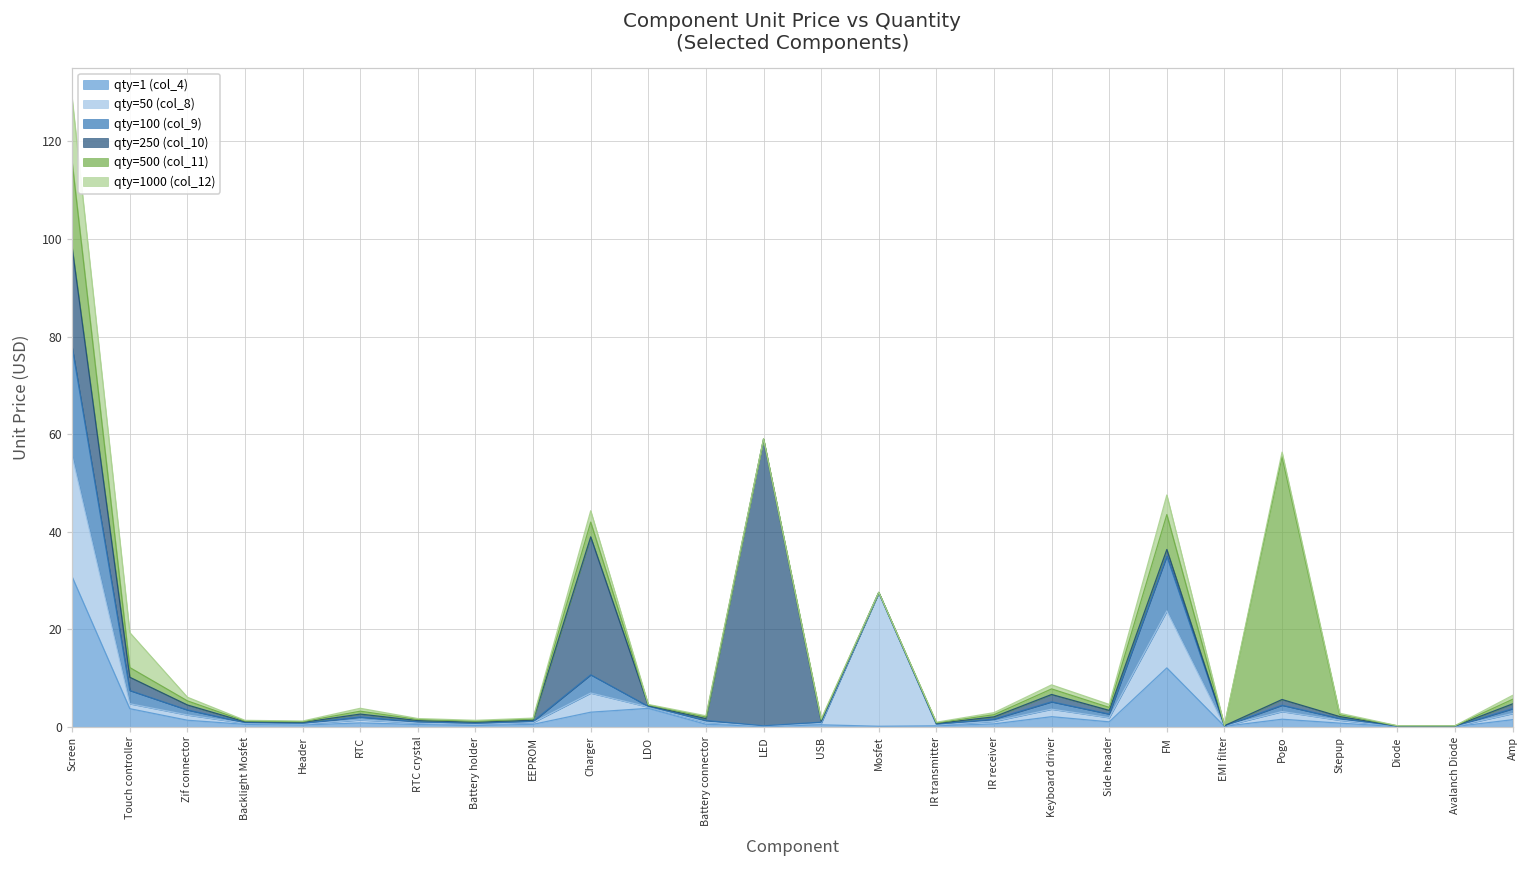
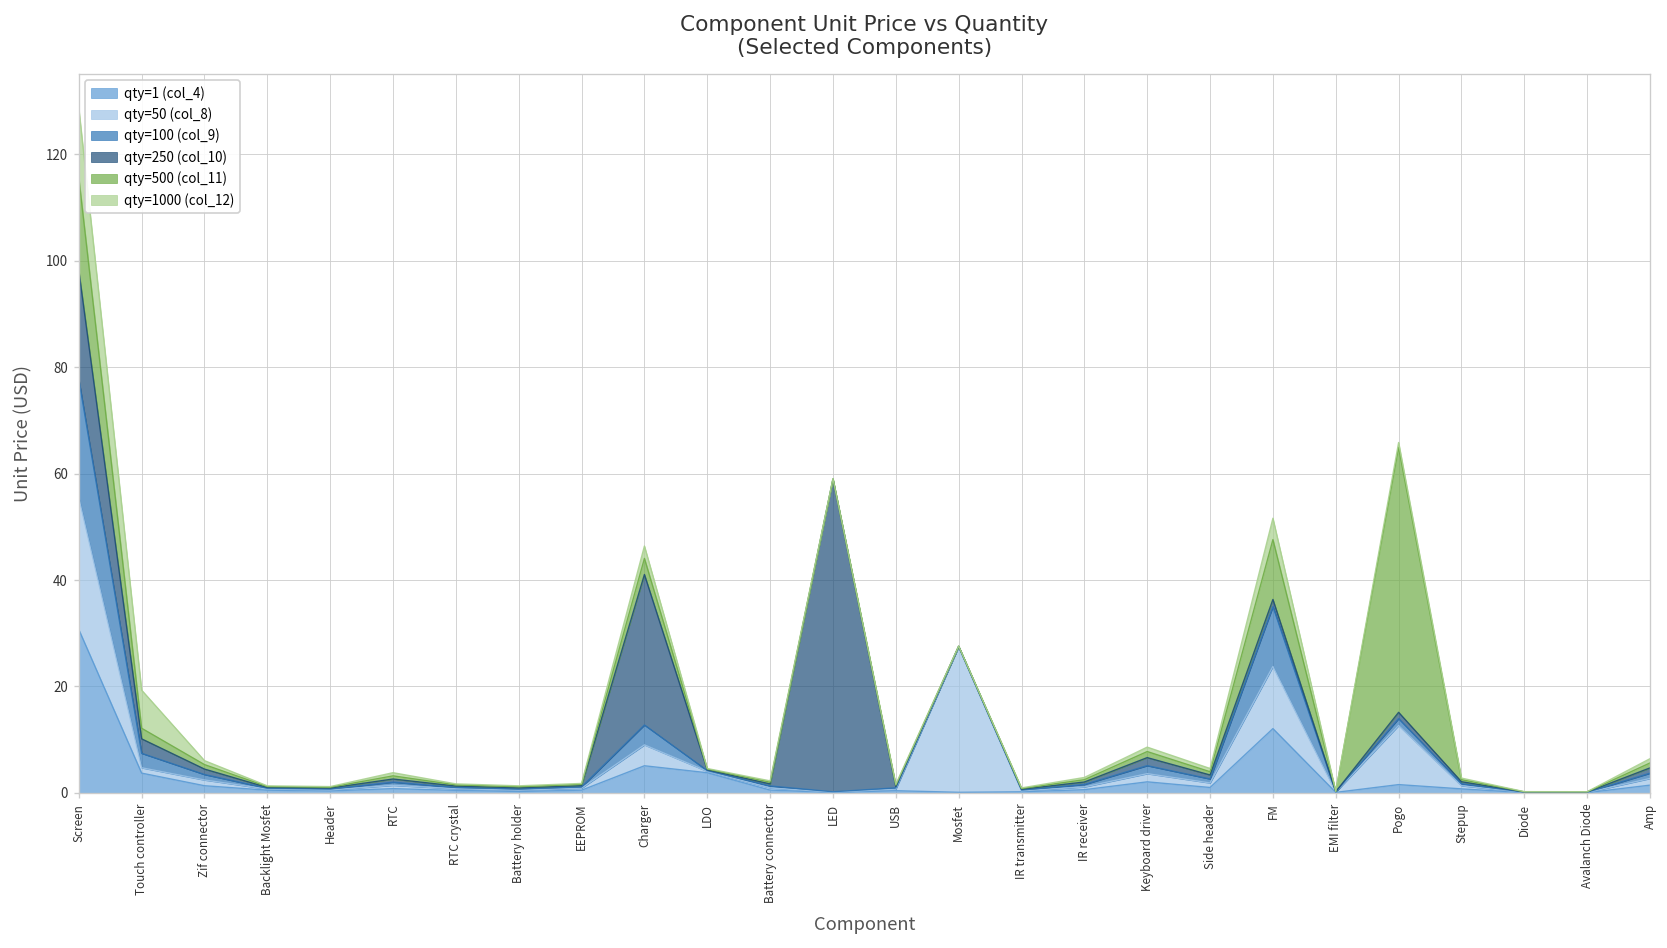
qty=1 (col_4), Charger: 3 -> 5
qty=500 (col_11), FM: 7 -> 11
qty=50 (col_8), Pogo: 2 -> 11
